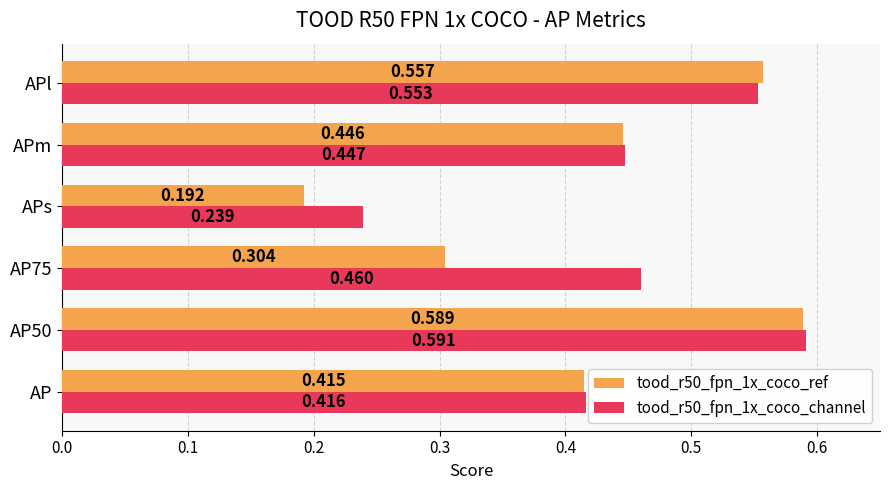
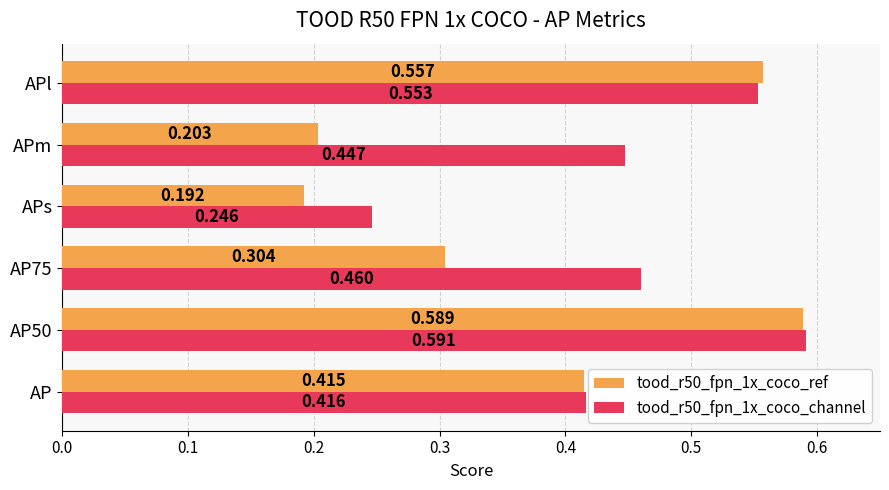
tood_r50_fpn_1x_coco_ref, APm: 0.446 -> 0.203
tood_r50_fpn_1x_coco_channel, APs: 0.239 -> 0.246
